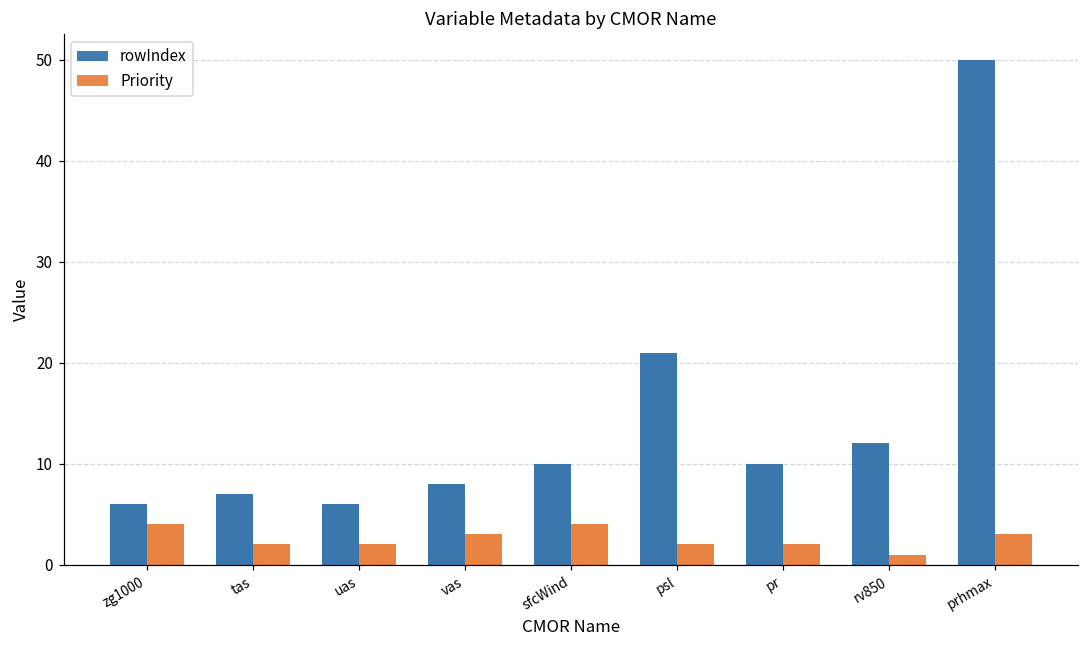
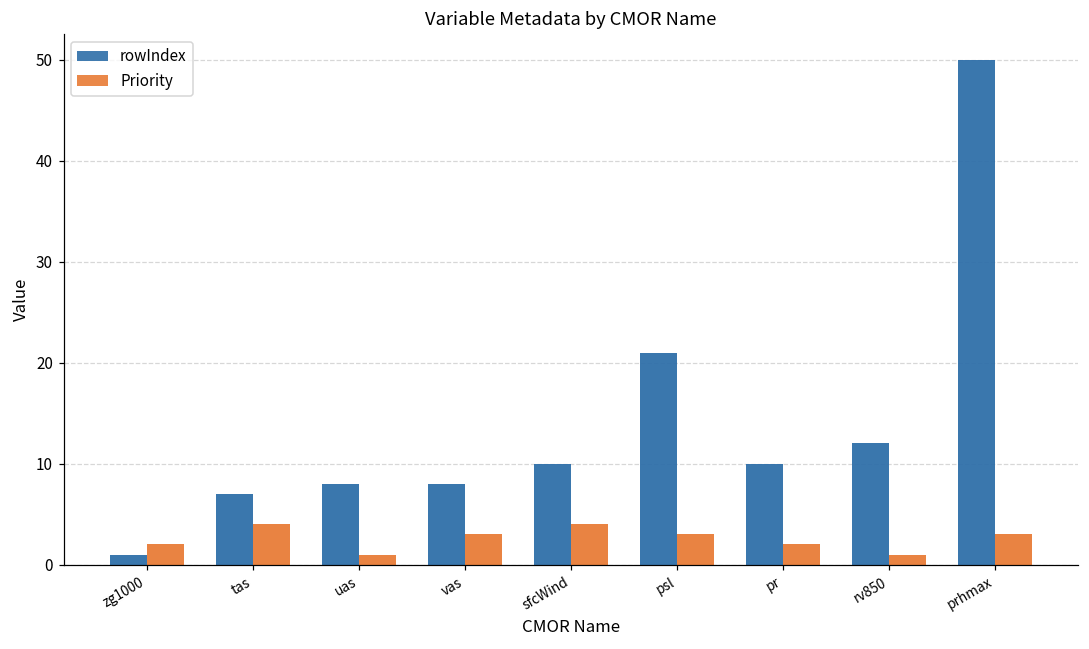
rowIndex, zg1000: 6 -> 1
Priority, zg1000: 4 -> 2
Priority, tas: 2 -> 4
rowIndex, uas: 6 -> 8
Priority, uas: 2 -> 1
Priority, psl: 2 -> 3
